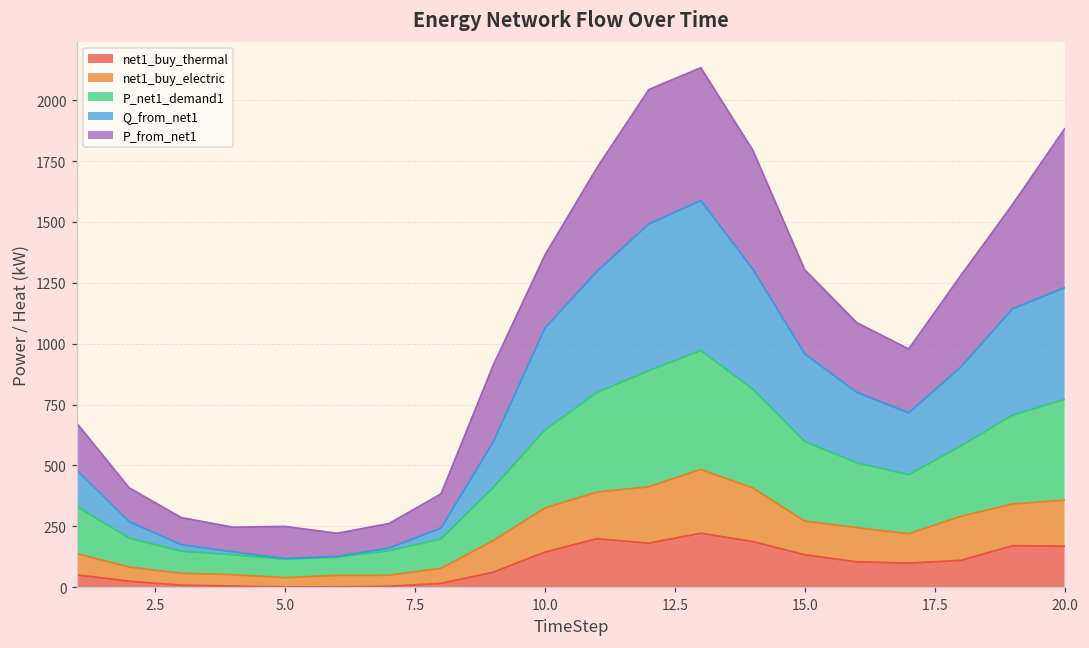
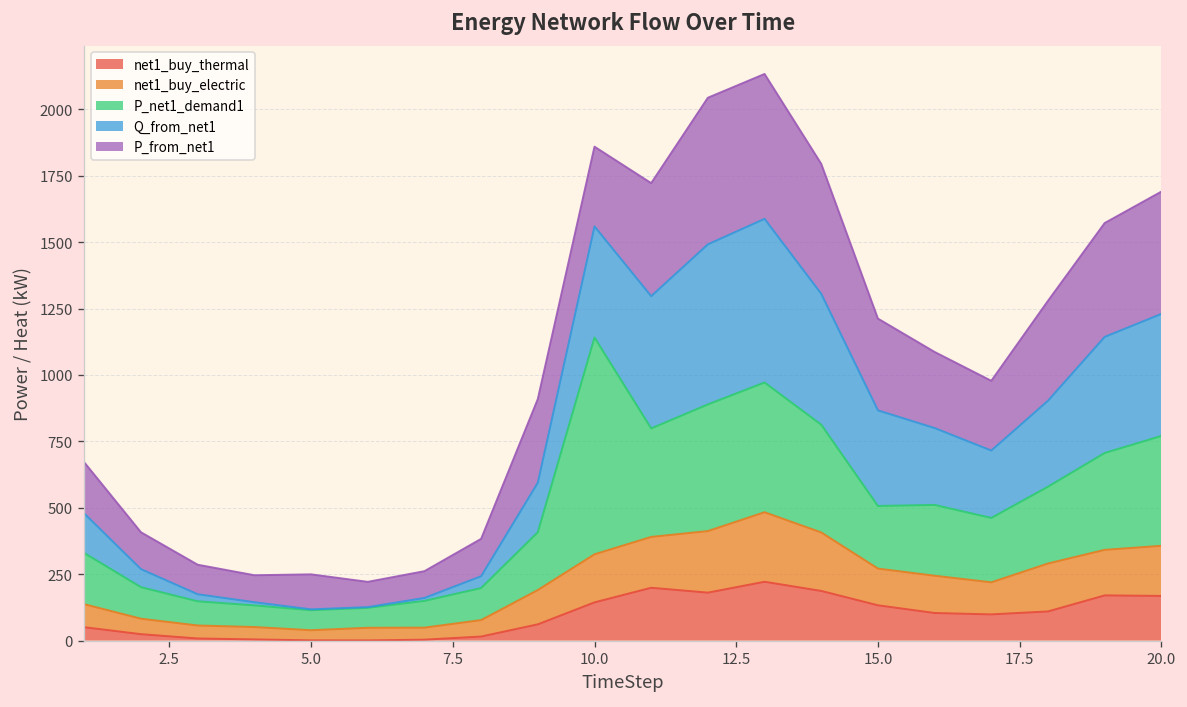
P_net1_demand1, 10.0: 320 -> 820
P_net1_demand1, 15.0: 330 -> 240
P_from_net1, 20.0: 650 -> 460
